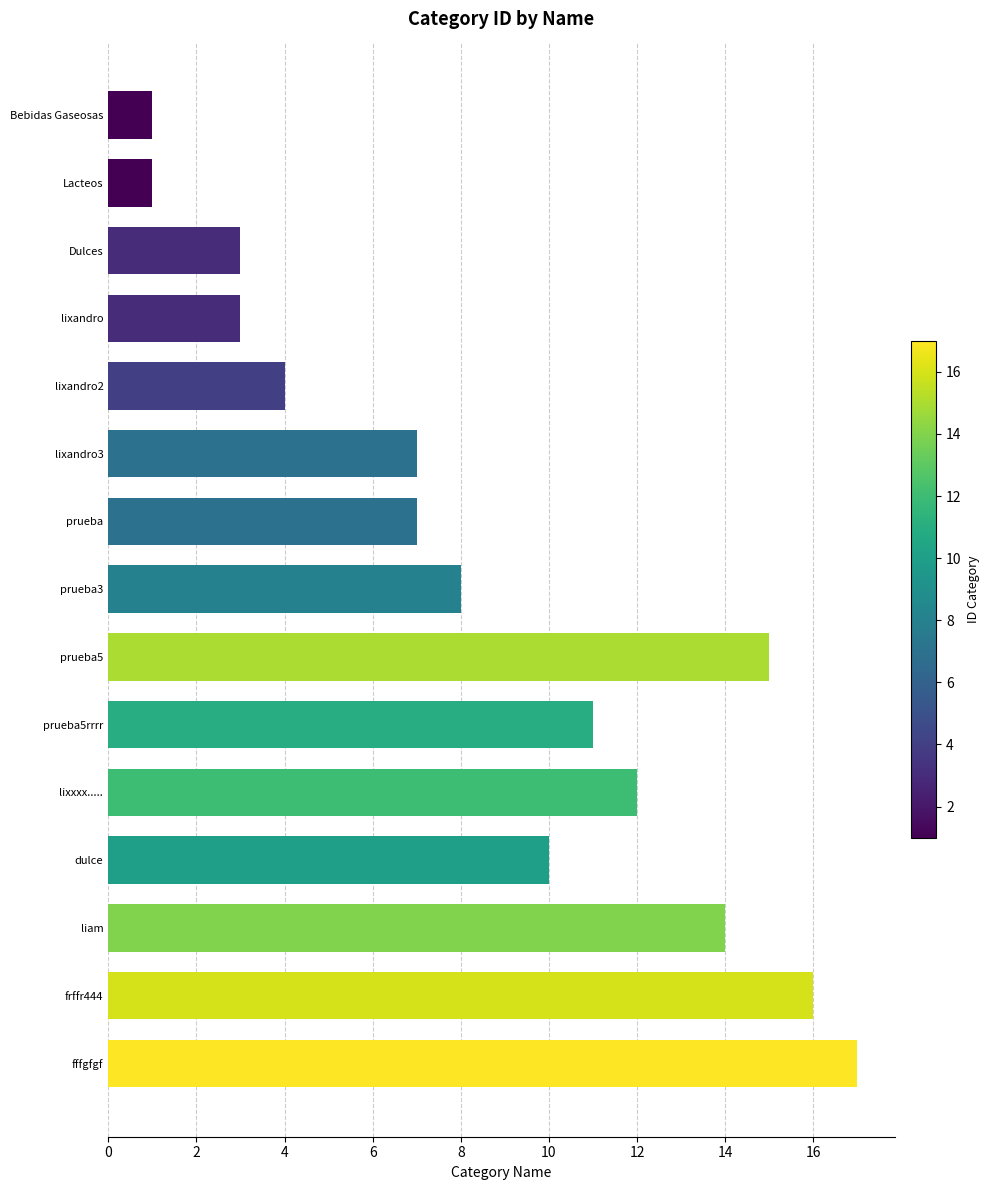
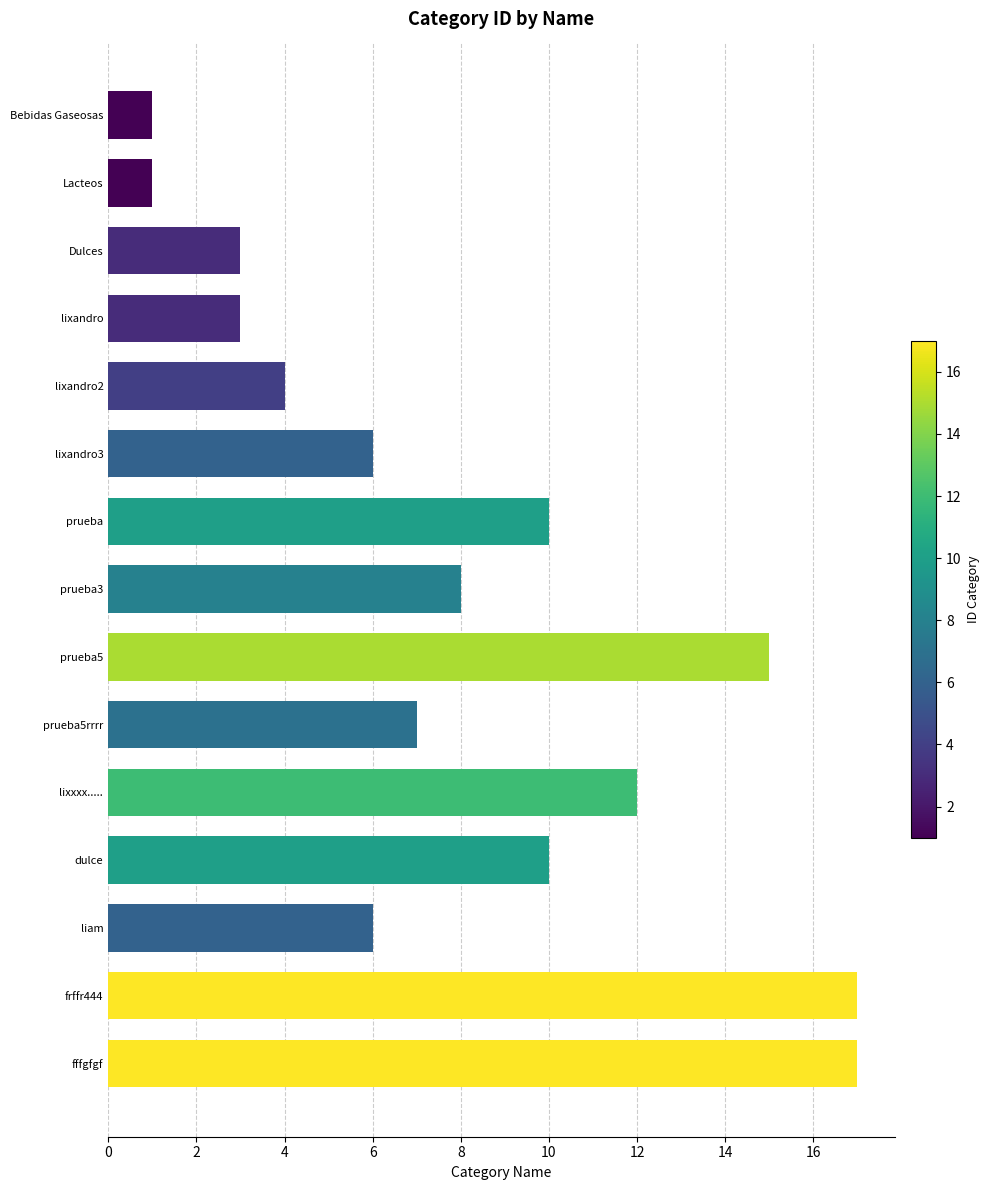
lixandro3: 7 -> 6
prueba: 7 -> 10
prueba5rrrr: 11 -> 7
liam: 14 -> 6
frffr444: 16 -> 17
